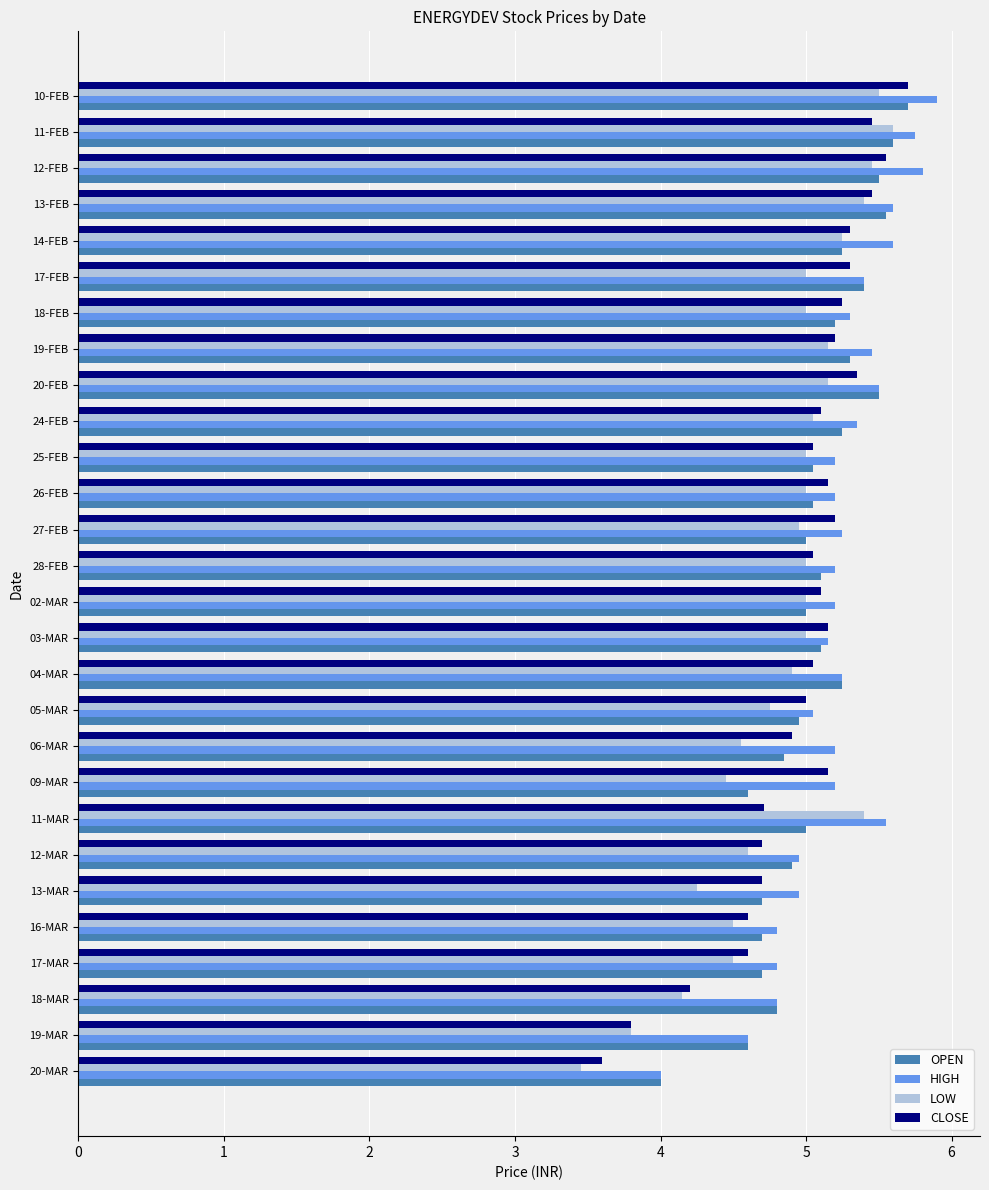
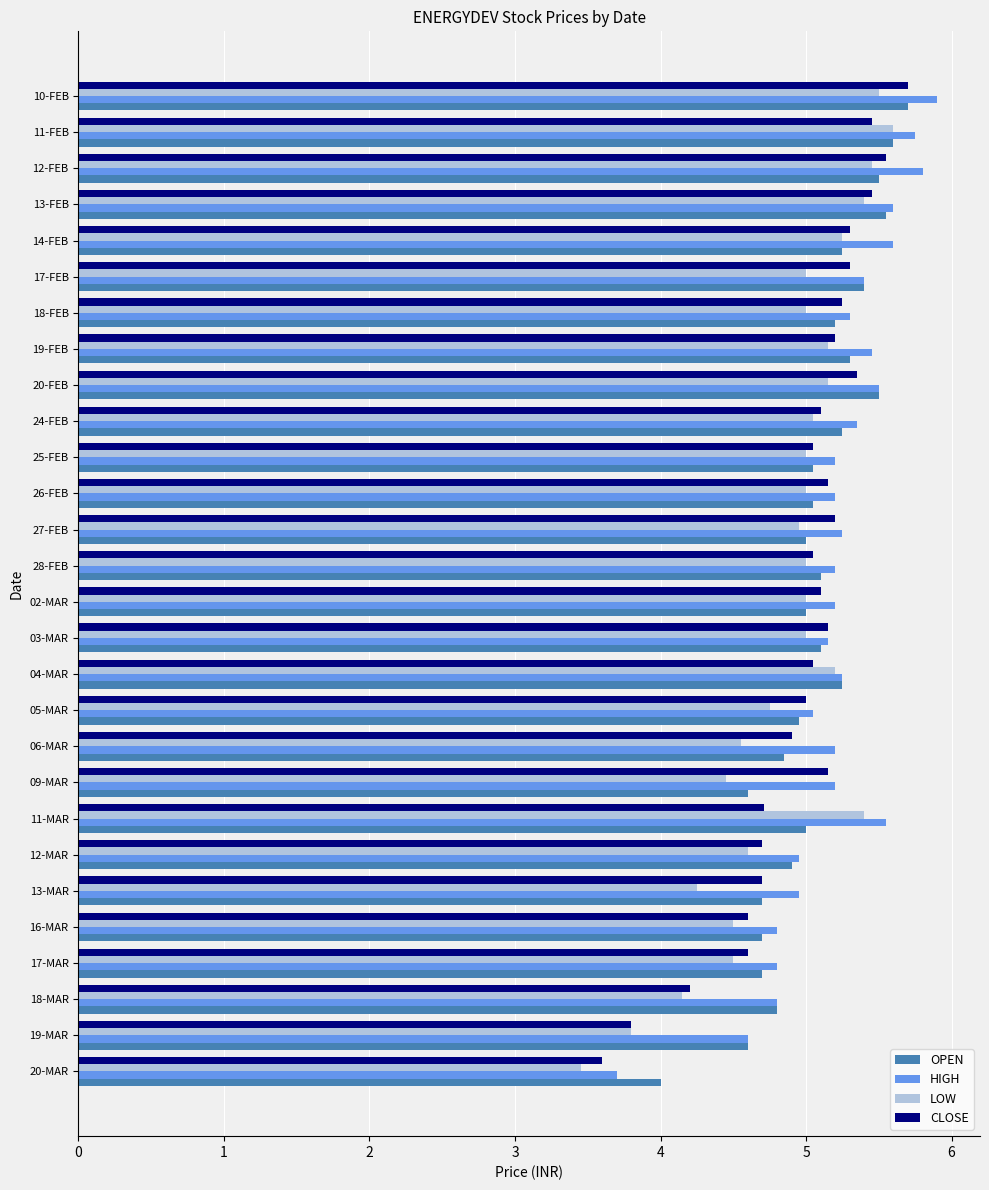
LOW, 04-MAR: 4.9 -> 5.2
HIGH, 20-MAR: 4.0 -> 3.7
